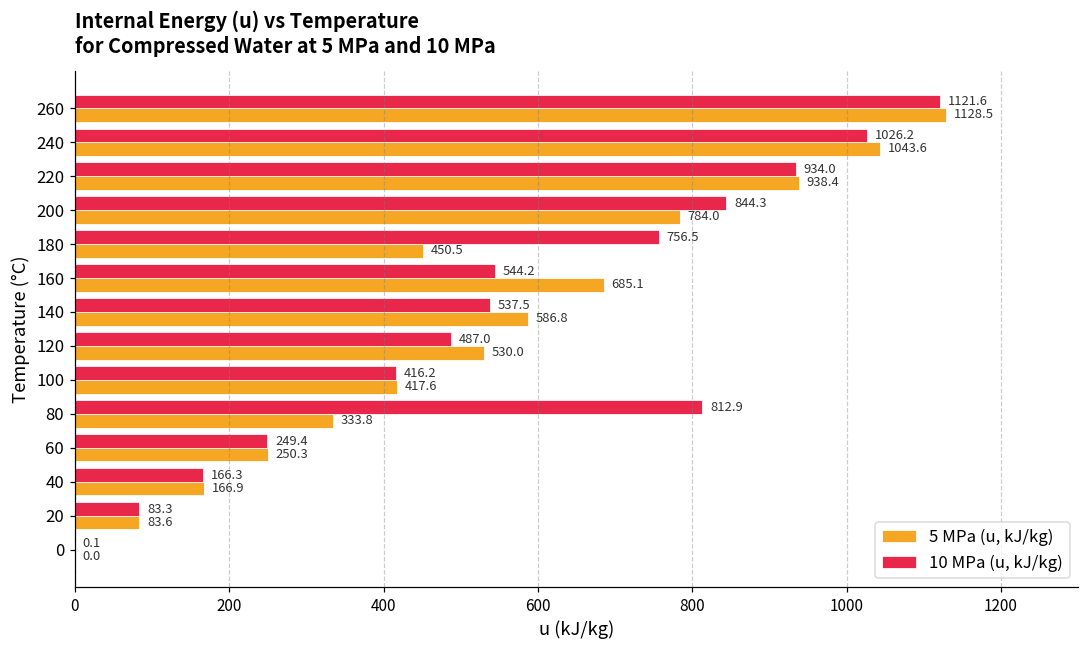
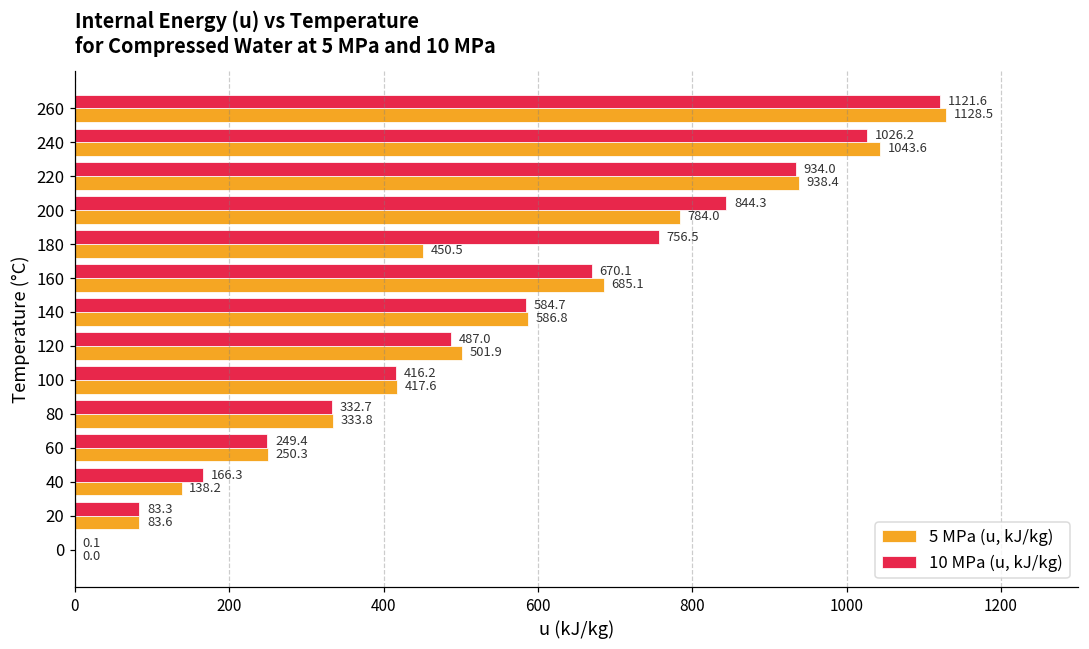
10 MPa (u, kJ/kg), 160: 544.2 -> 670.1
10 MPa (u, kJ/kg), 140: 537.5 -> 584.7
5 MPa (u, kJ/kg), 120: 530.0 -> 501.9
10 MPa (u, kJ/kg), 80: 812.9 -> 332.7
5 MPa (u, kJ/kg), 40: 166.9 -> 138.2
